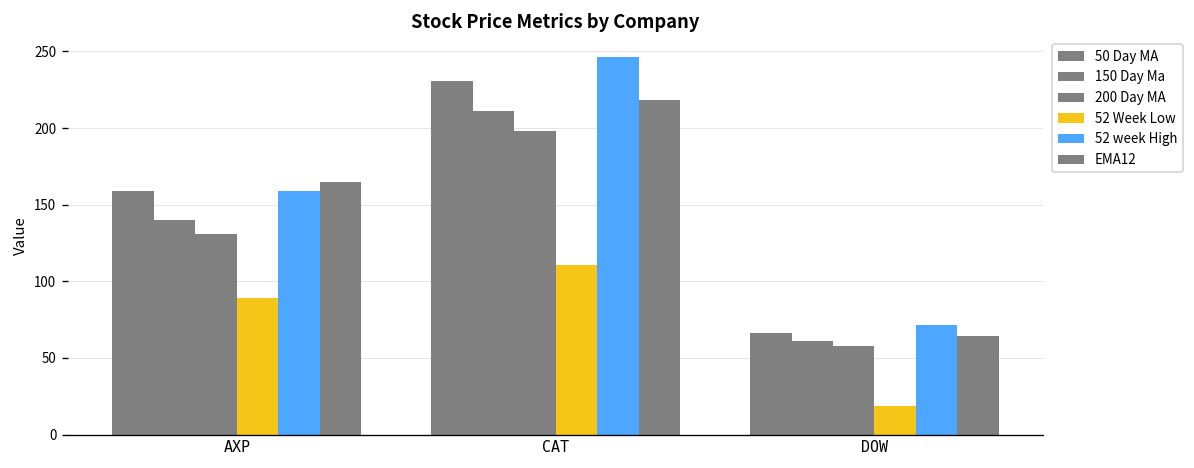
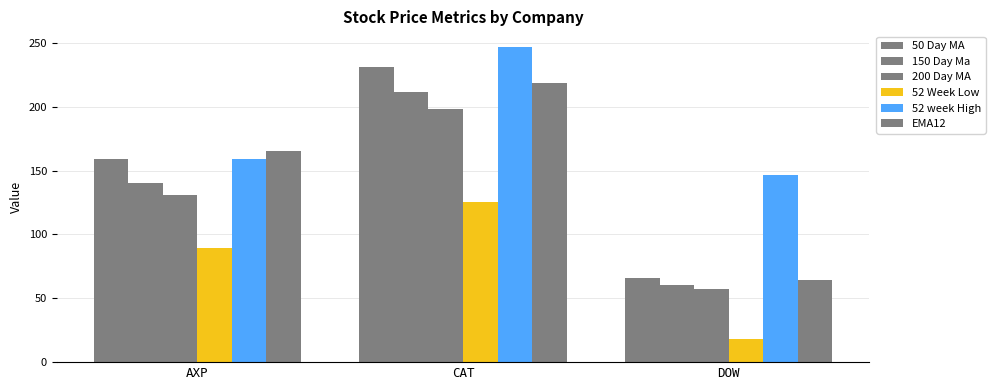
52 Week Low, CAT: 111 -> 125
52 week High, DOW: 71 -> 146
